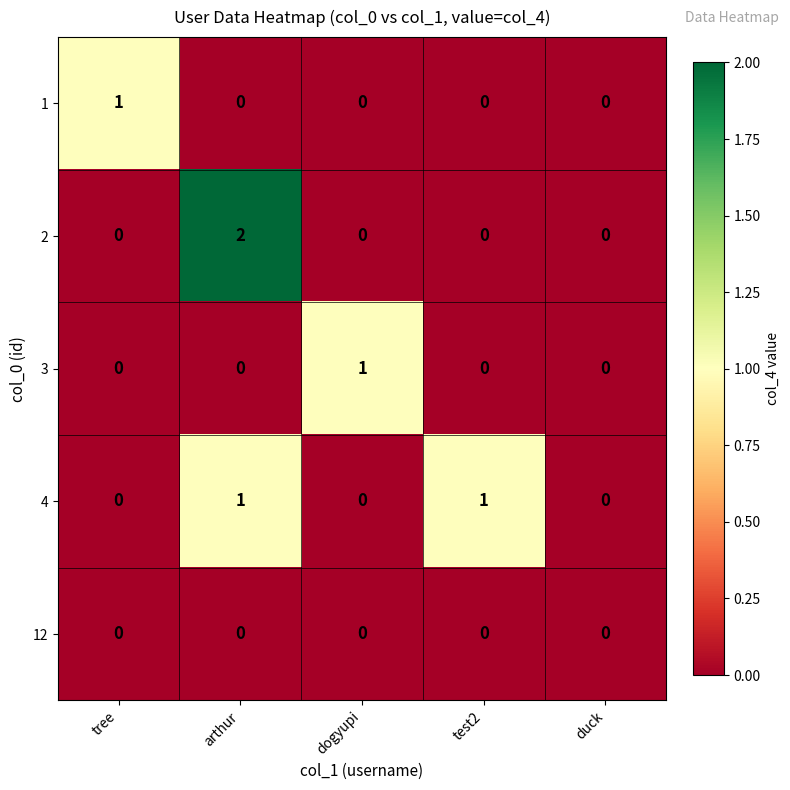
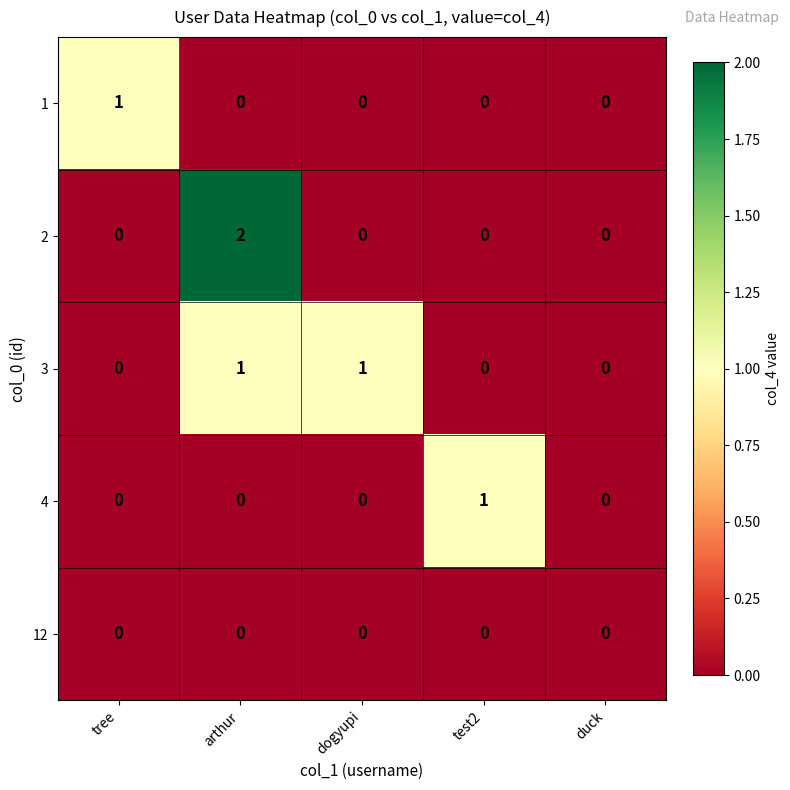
3, arthur: 0 -> 1
4, arthur: 1 -> 0
